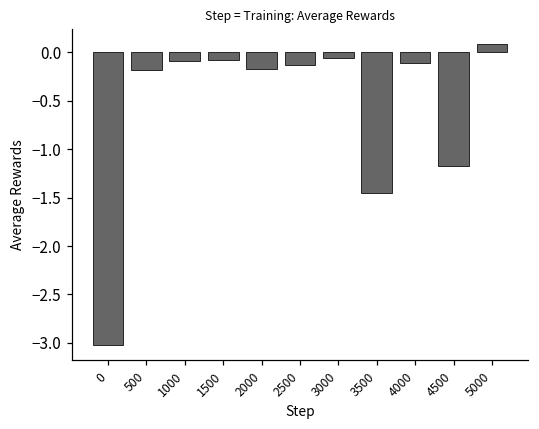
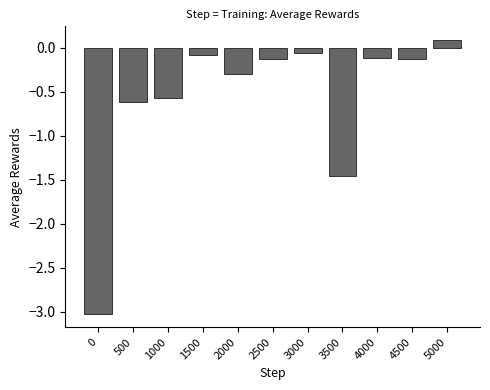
500: -0.2 -> -0.6
1000: -0.1 -> -0.6
2000: -0.2 -> -0.3
4500: -1.2 -> -0.1
